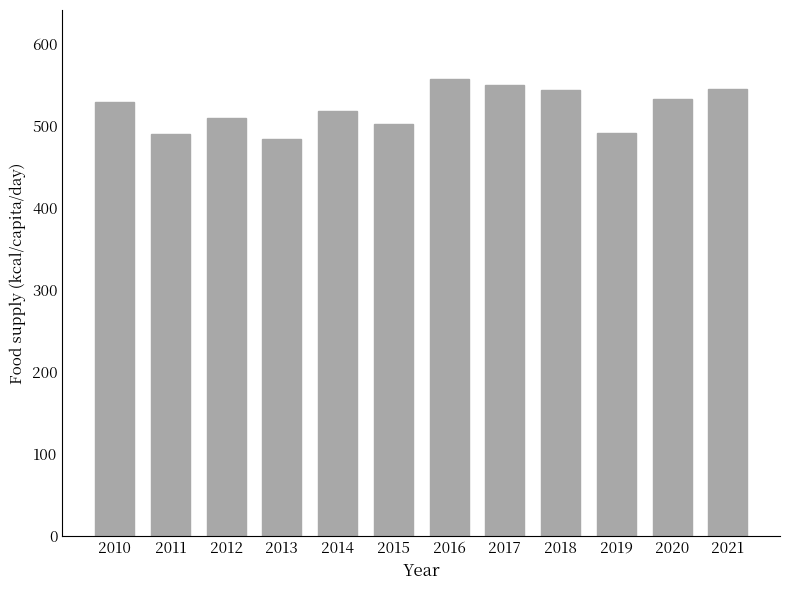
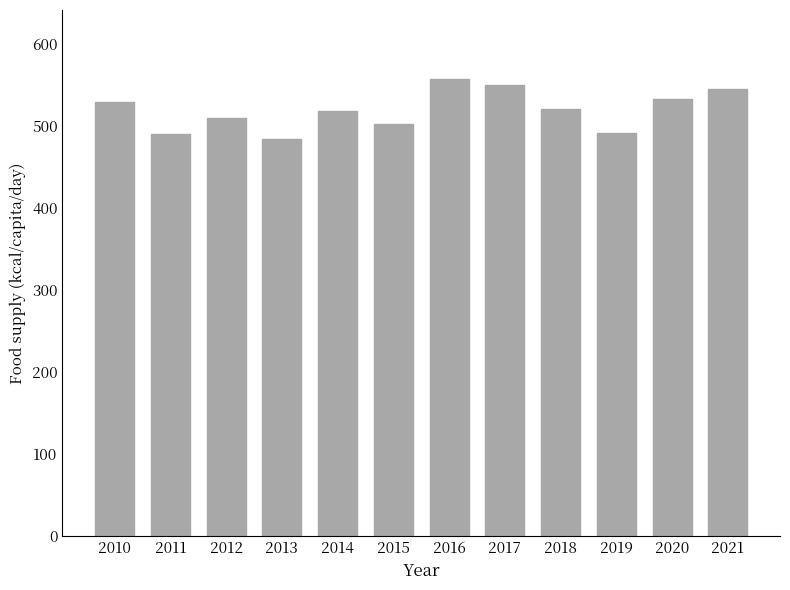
2018: 540 -> 520
